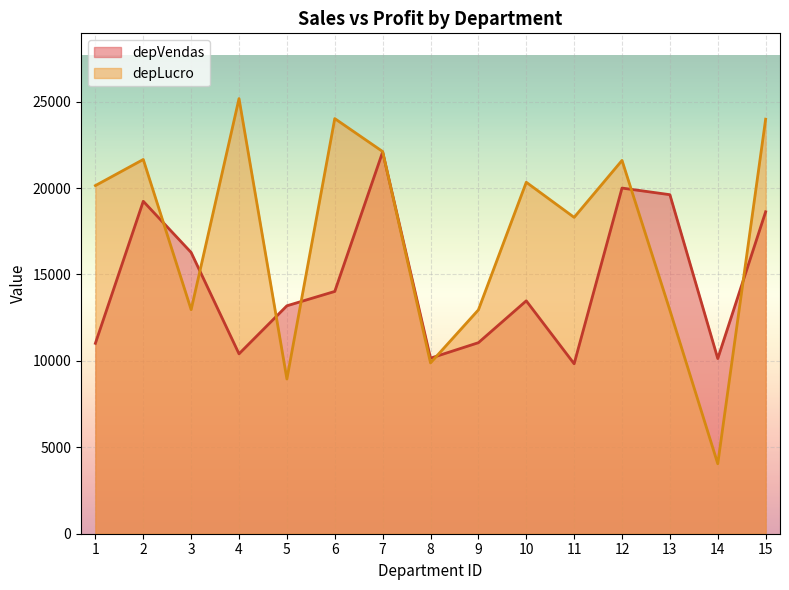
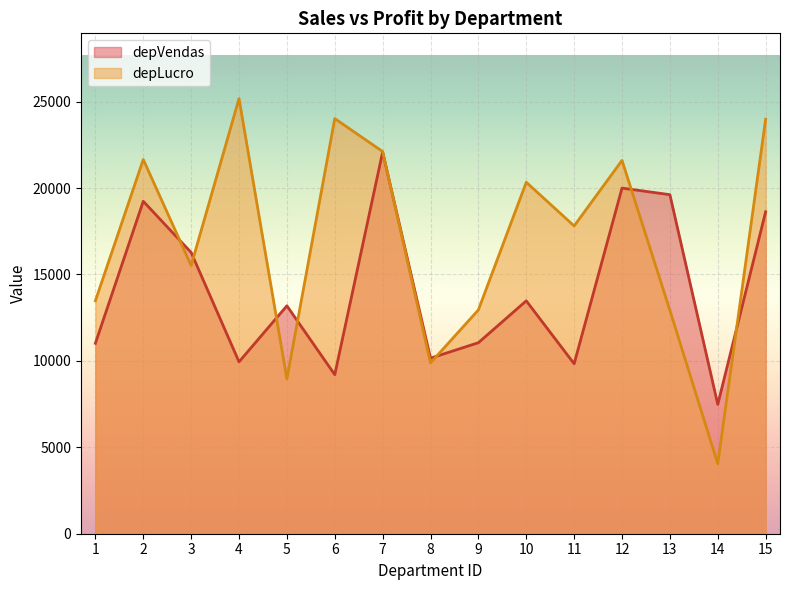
depLucro, 1: 20100 -> 13500
depLucro, 3: 13000 -> 15500
depVendas, 4: 10400 -> 9900
depVendas, 6: 14000 -> 9200
depLucro, 11: 18300 -> 17800
depVendas, 14: 10100 -> 7500
